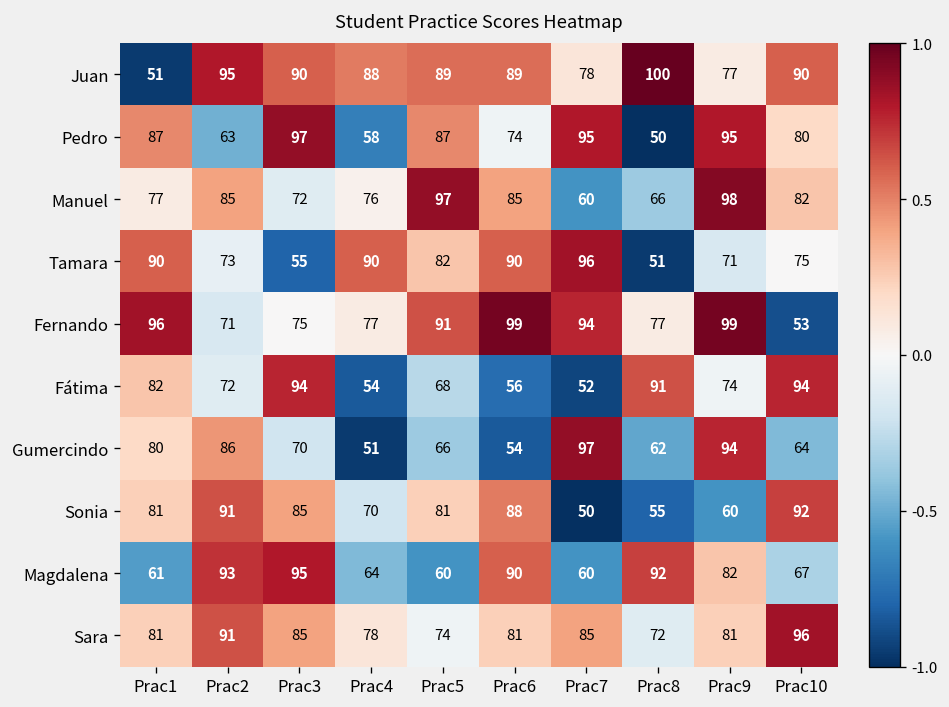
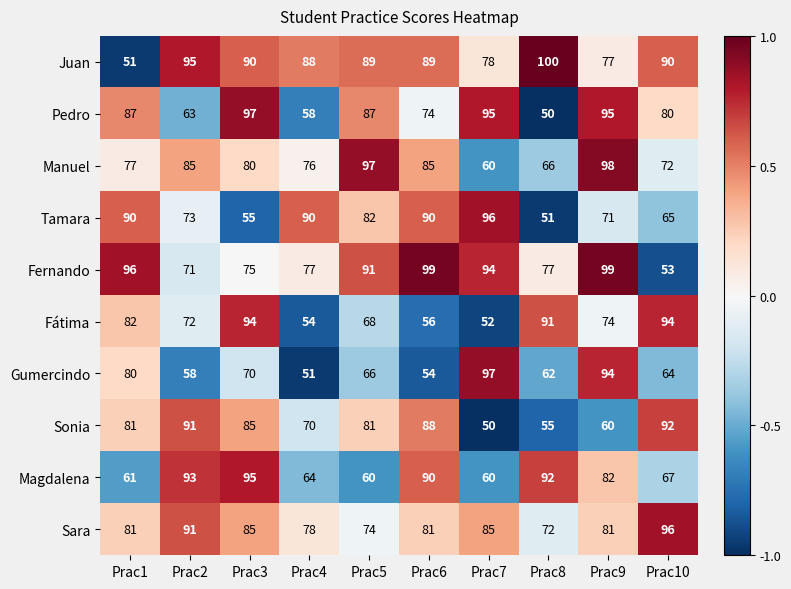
Manuel, Prac3: 72 -> 80
Manuel, Prac10: 82 -> 72
Tamara, Prac10: 75 -> 65
Gumercindo, Prac2: 86 -> 58
